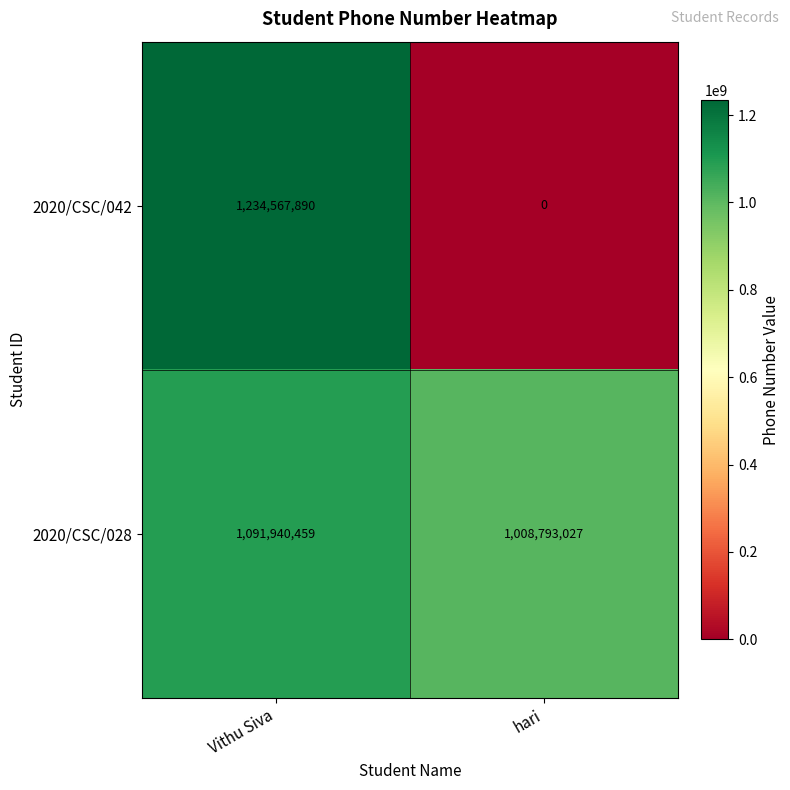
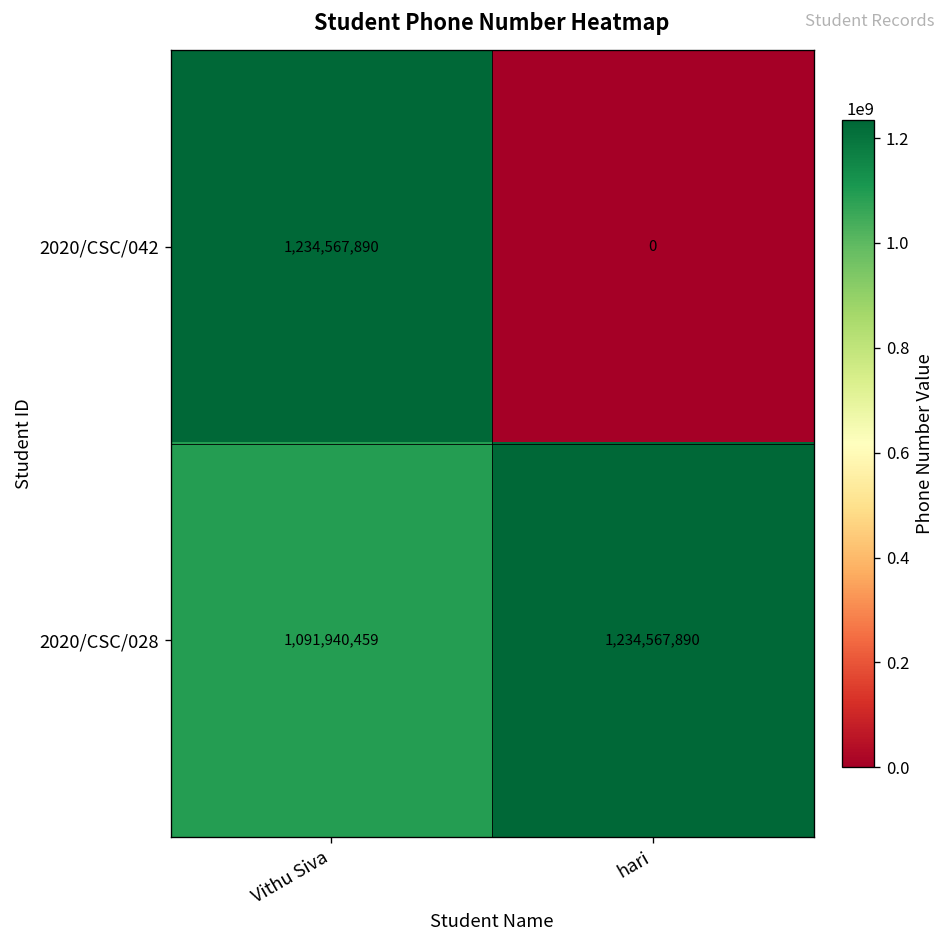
2020/CSC/028, hari: 1,008,793,027 -> 1,234,567,890
